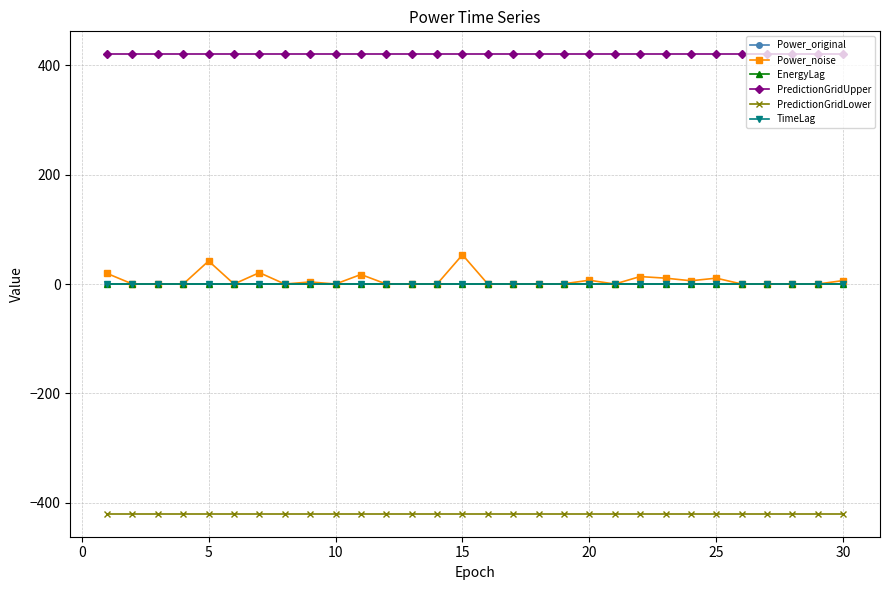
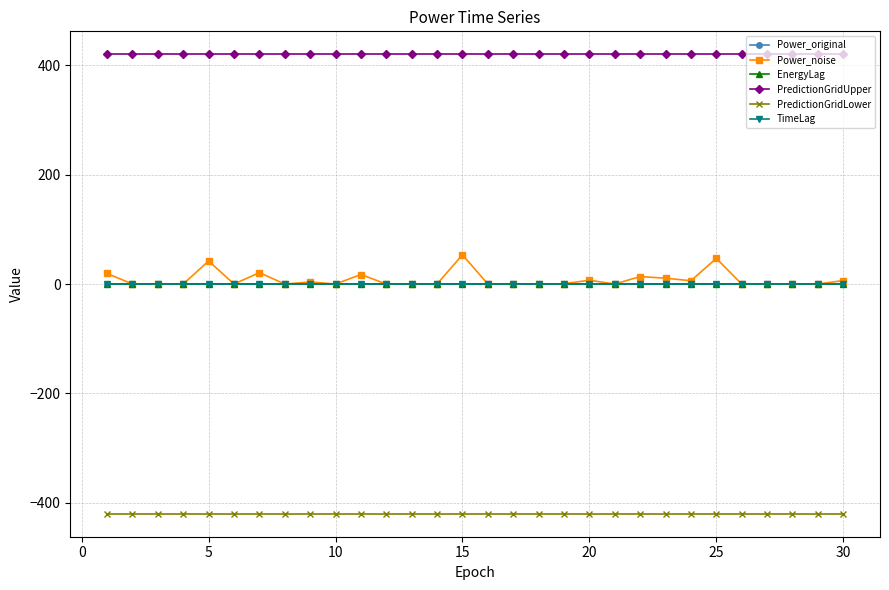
Power_noise, 25: 10 -> 50
